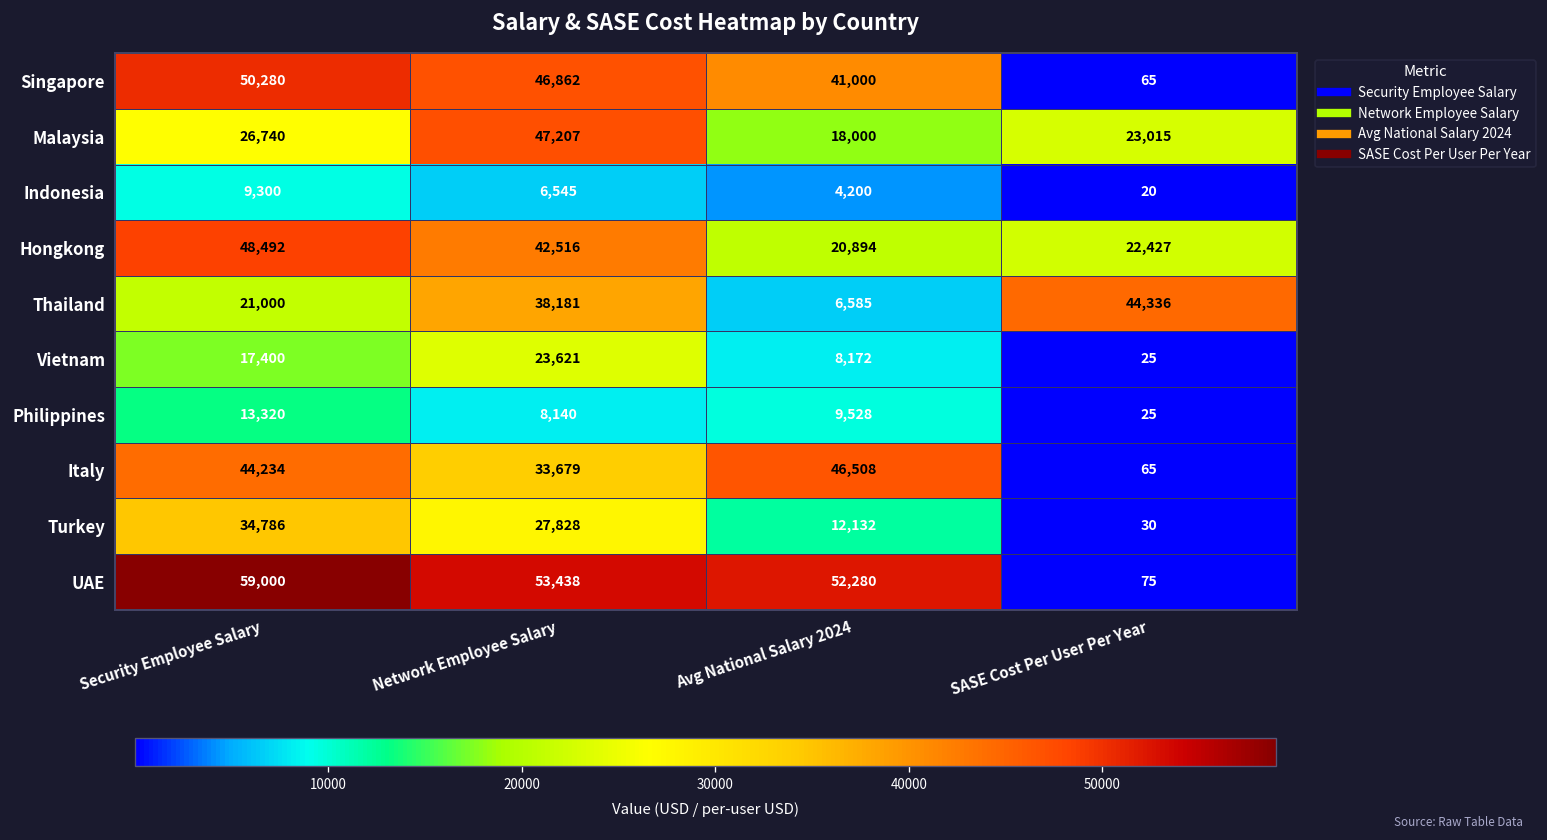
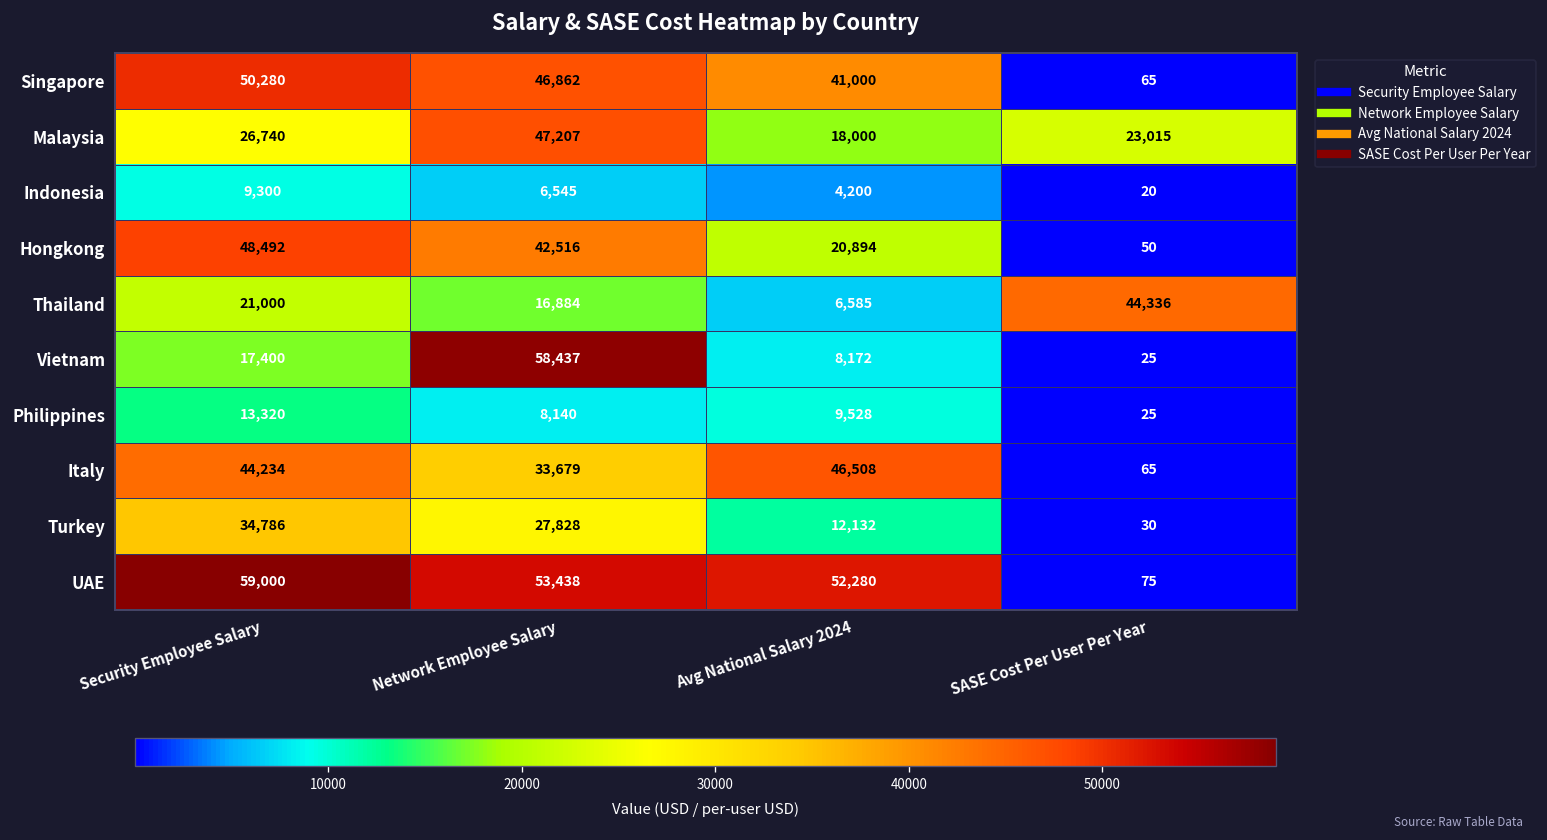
Hongkong, SASE Cost Per User Per Year: 22,427 -> 50
Thailand, Network Employee Salary: 38,181 -> 16,884
Vietnam, Network Employee Salary: 23,621 -> 58,437
